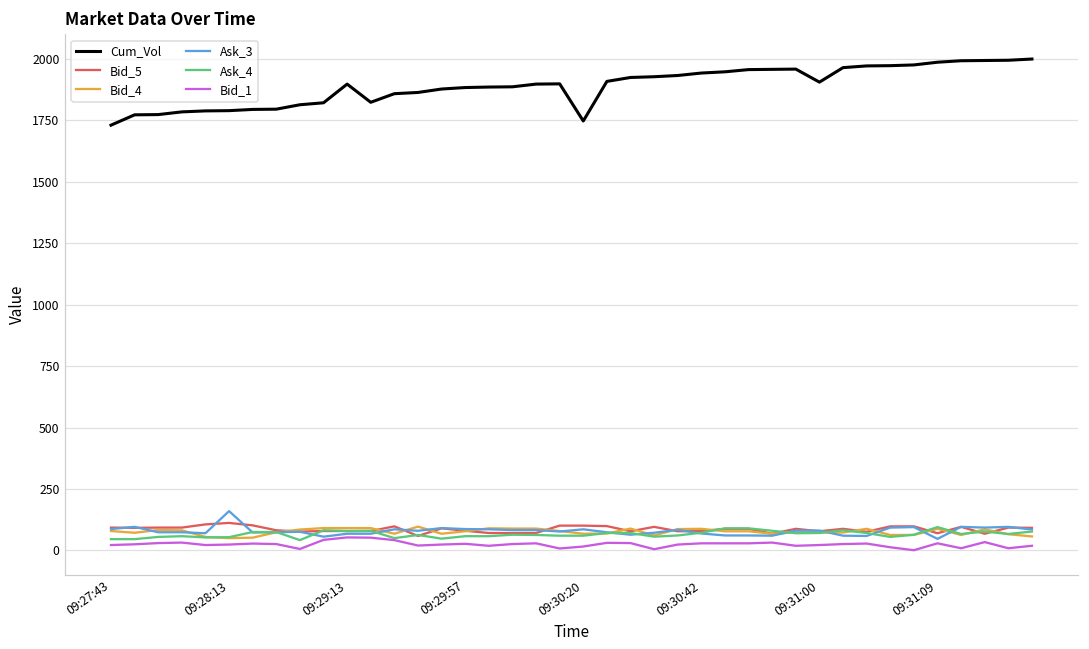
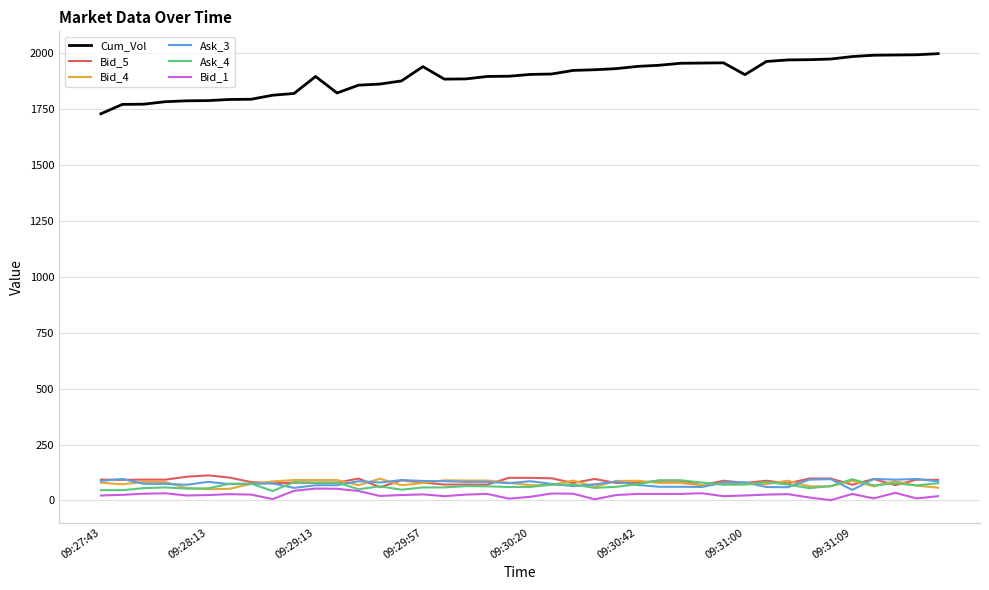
Ask_3, 09:28:13: 160 -> 80
Cum_Vol, 09:29:57: 1880 -> 1940
Cum_Vol, 09:30:20: 1750 -> 1910
